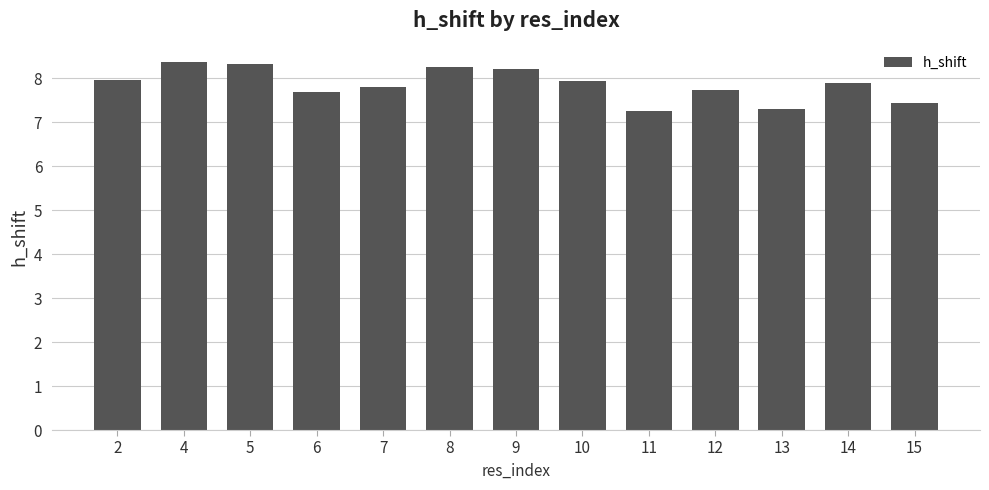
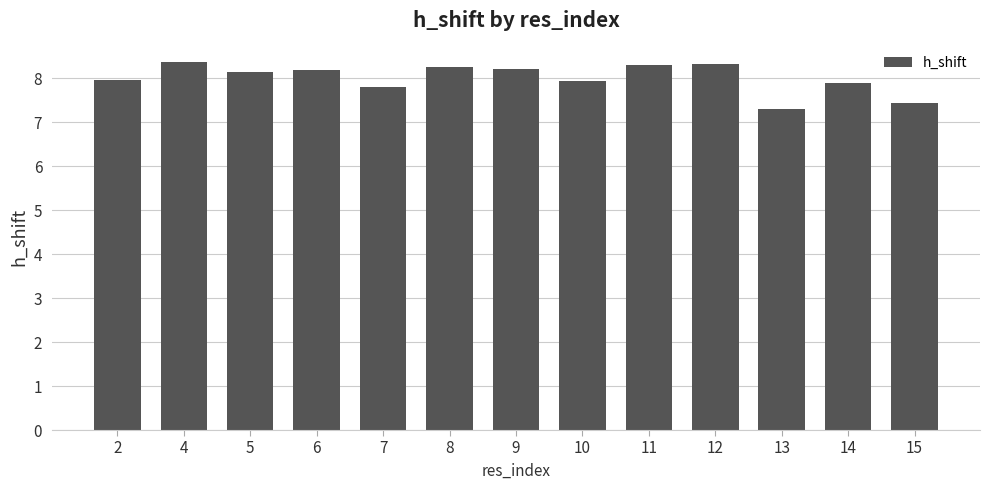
5: 8.3 -> 8.1
6: 7.7 -> 8.2
11: 7.2 -> 8.3
12: 7.7 -> 8.3
